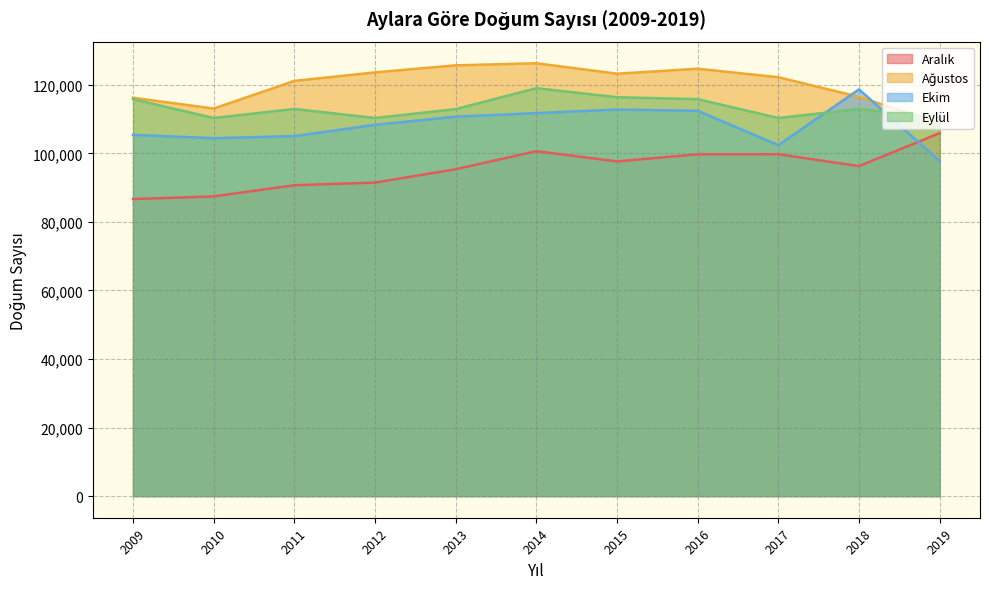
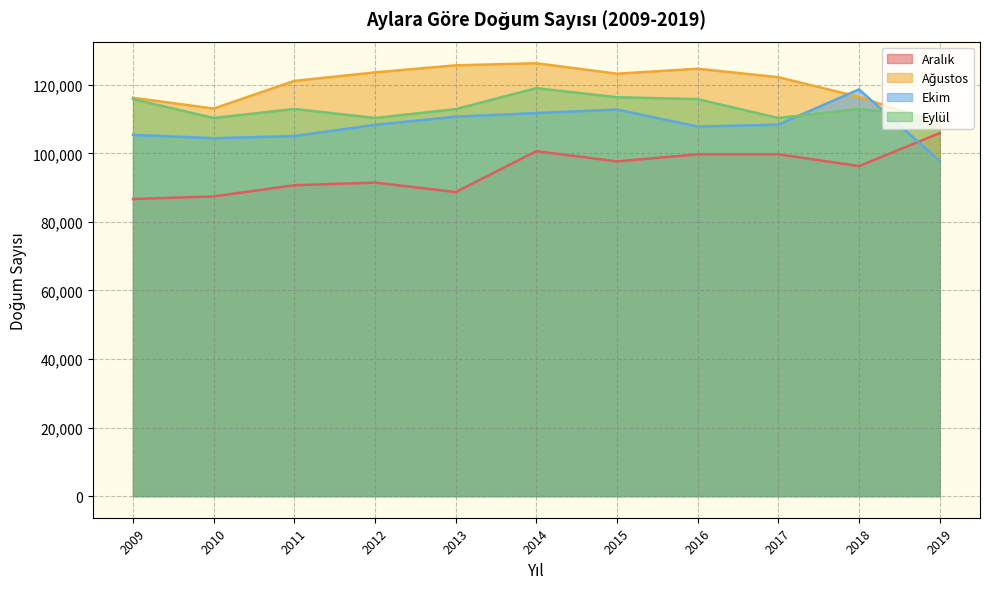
Aralık, 2013: 95,000 -> 89,000
Ekim, 2016: 112,000 -> 108,000
Ekim, 2017: 102,000 -> 108,000
